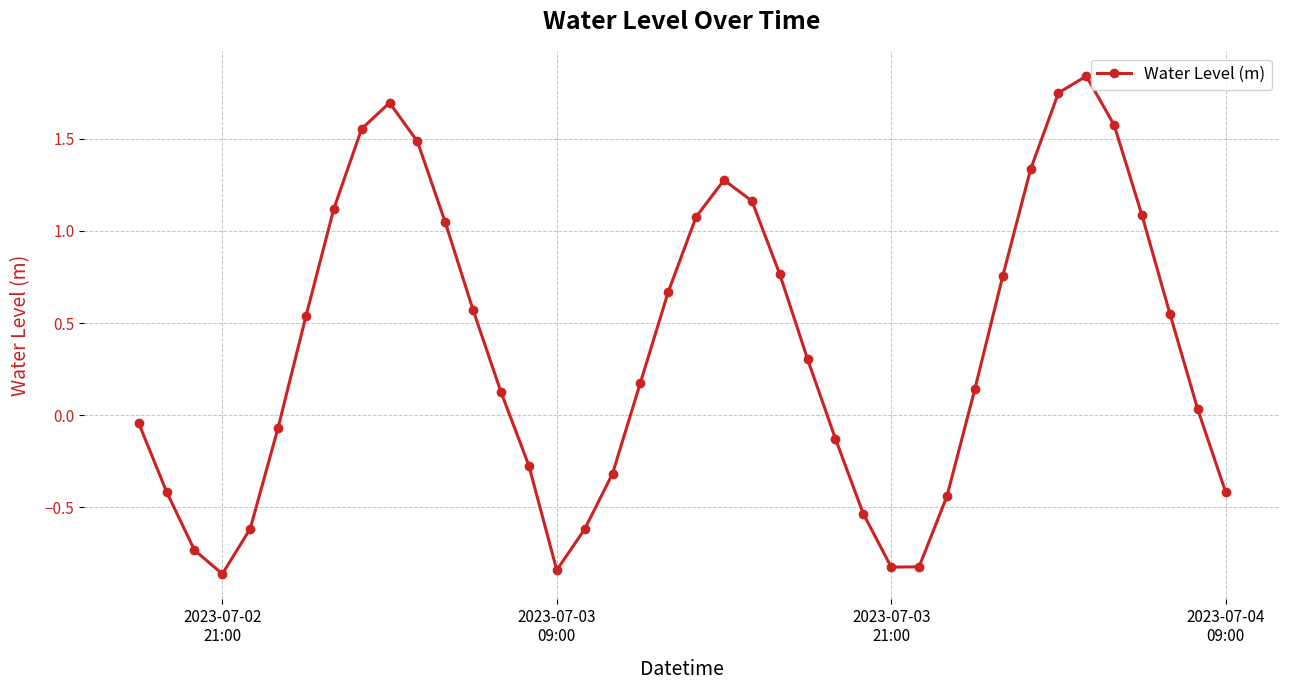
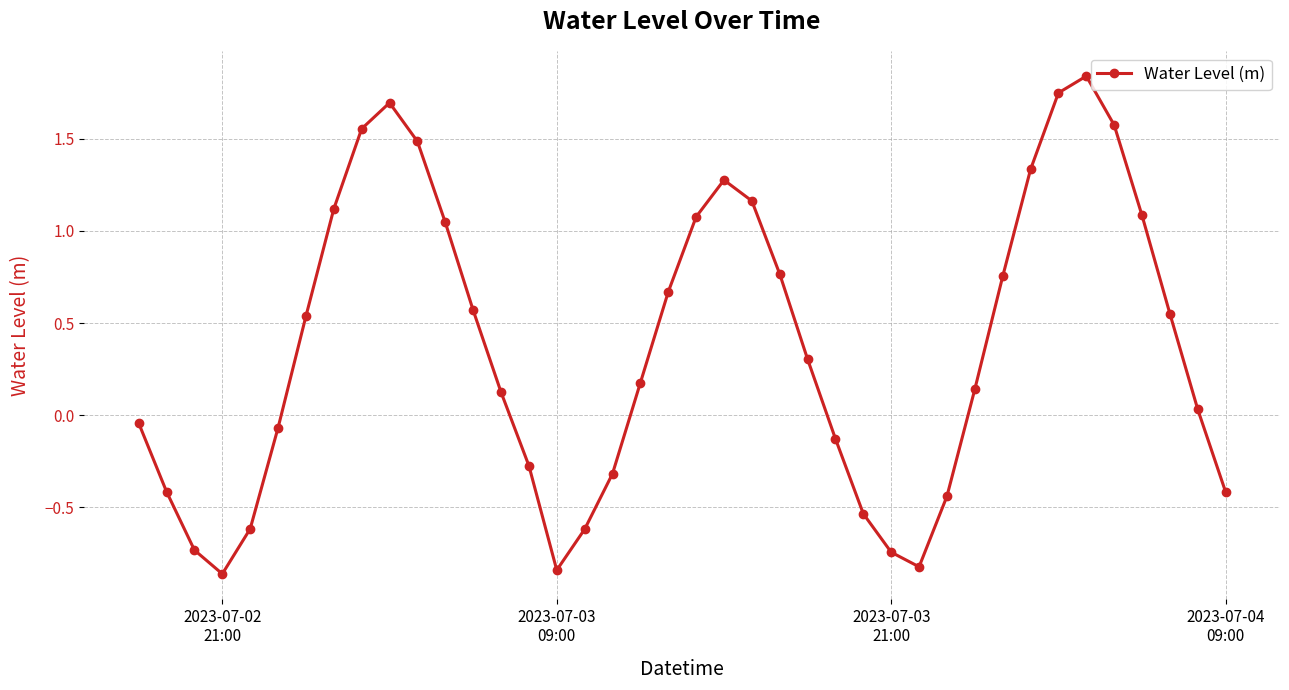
2023-07-03 21:00: -0.82 -> -0.74
